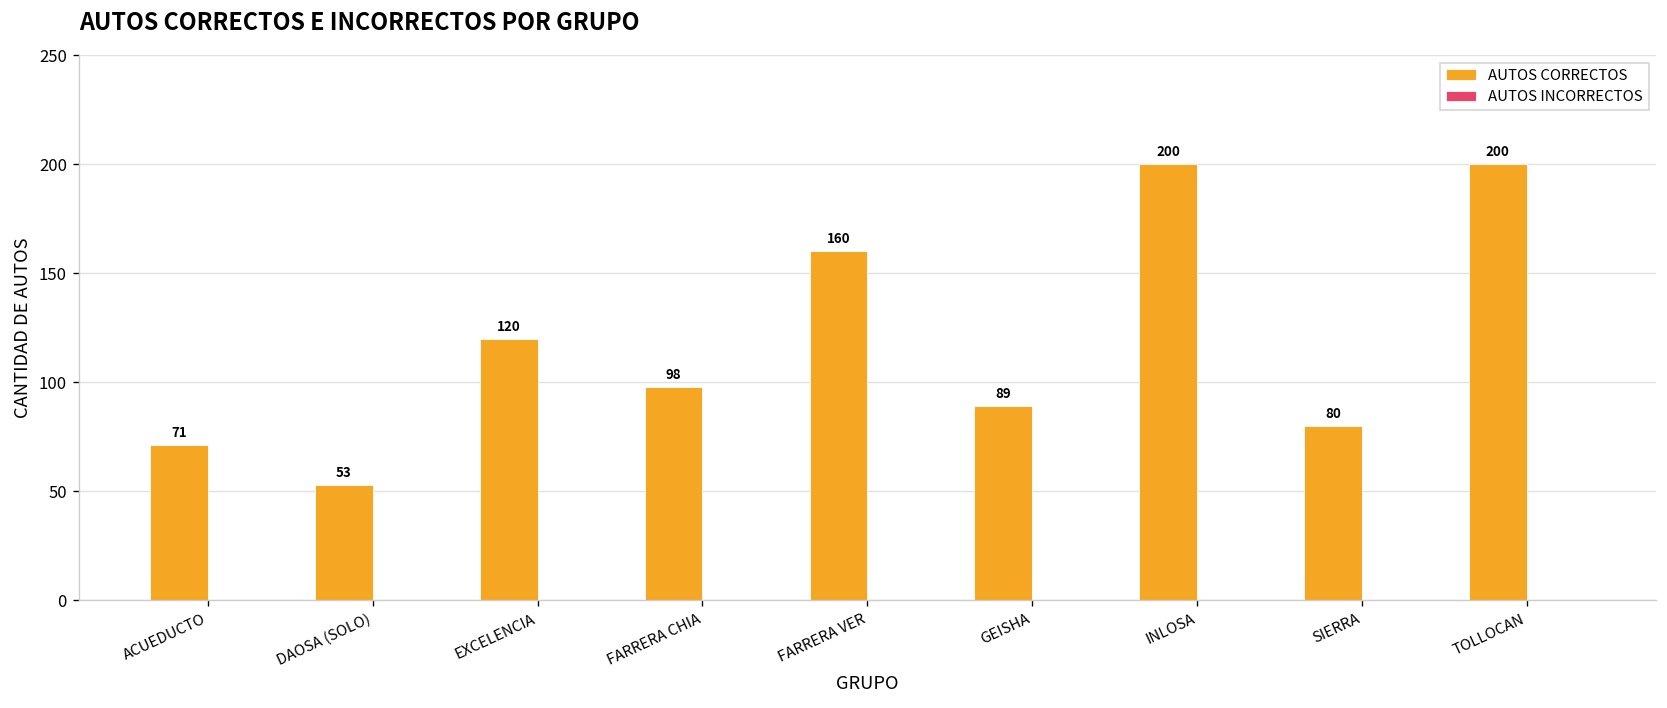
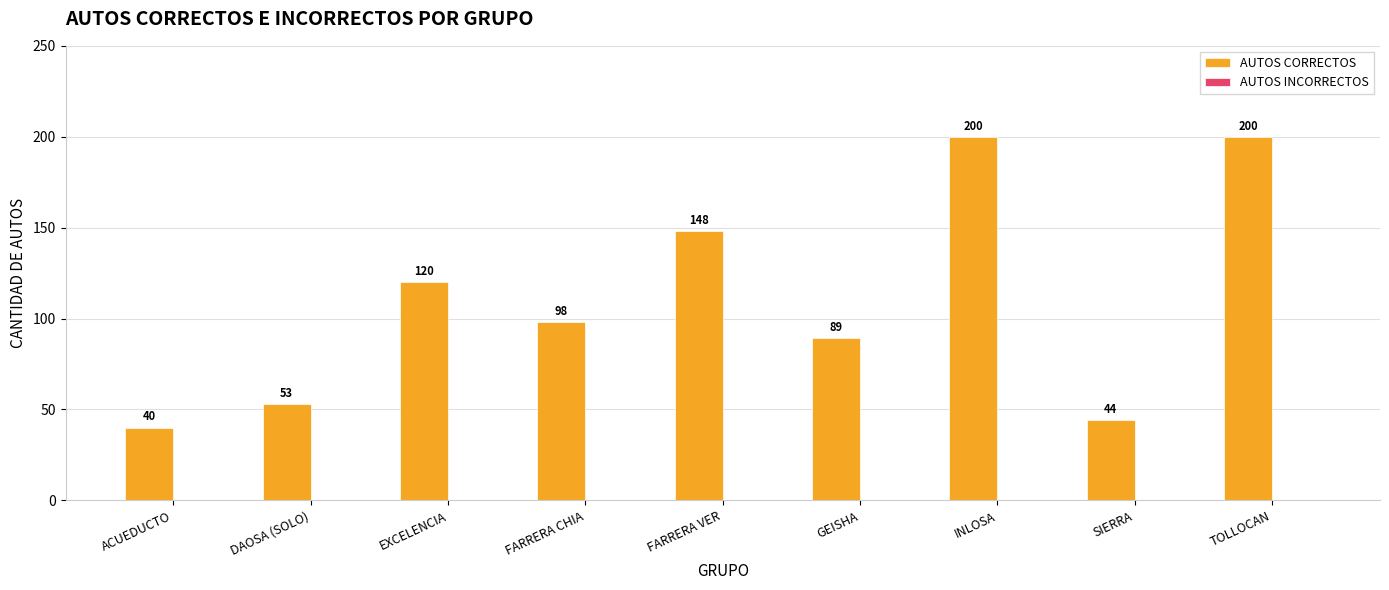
AUTOS CORRECTOS, ACUEDUCTO: 71 -> 40
AUTOS CORRECTOS, FARRERA VER: 160 -> 148
AUTOS CORRECTOS, SIERRA: 80 -> 44
